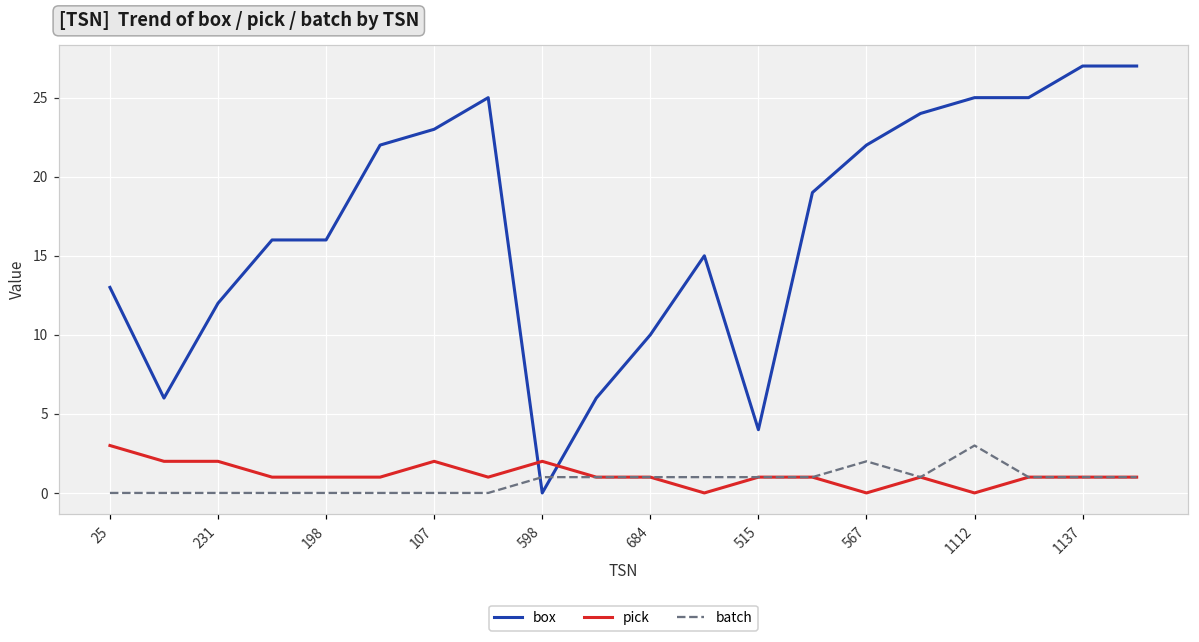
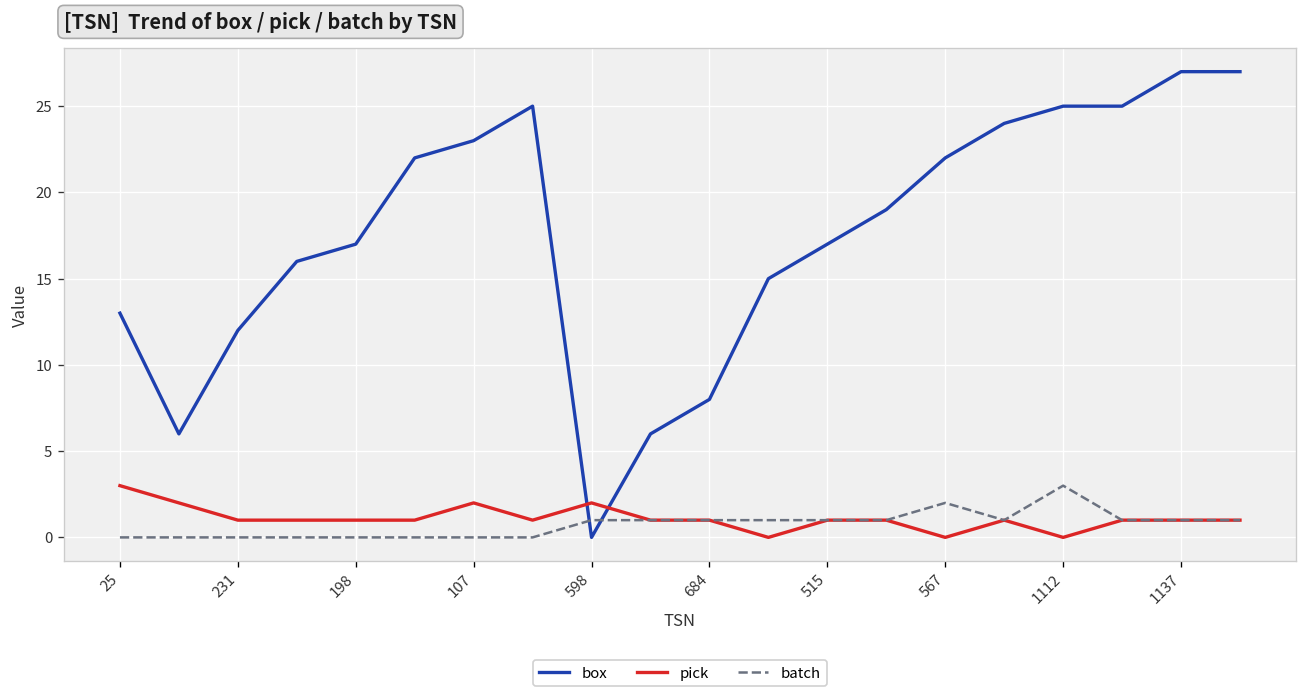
pick, 231: 2 -> 1
box, 198: 16 -> 17
box, 684: 10 -> 8
box, 515: 4 -> 17
